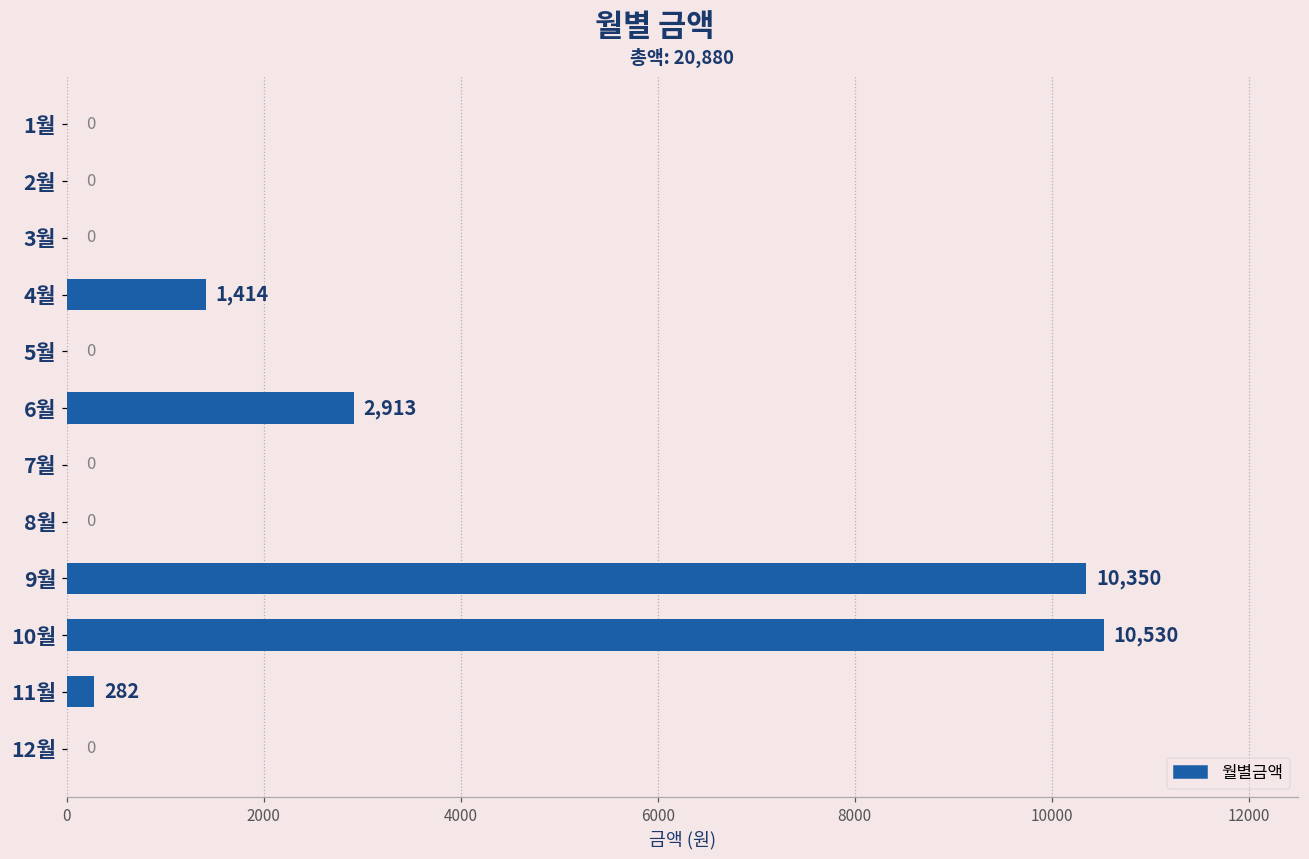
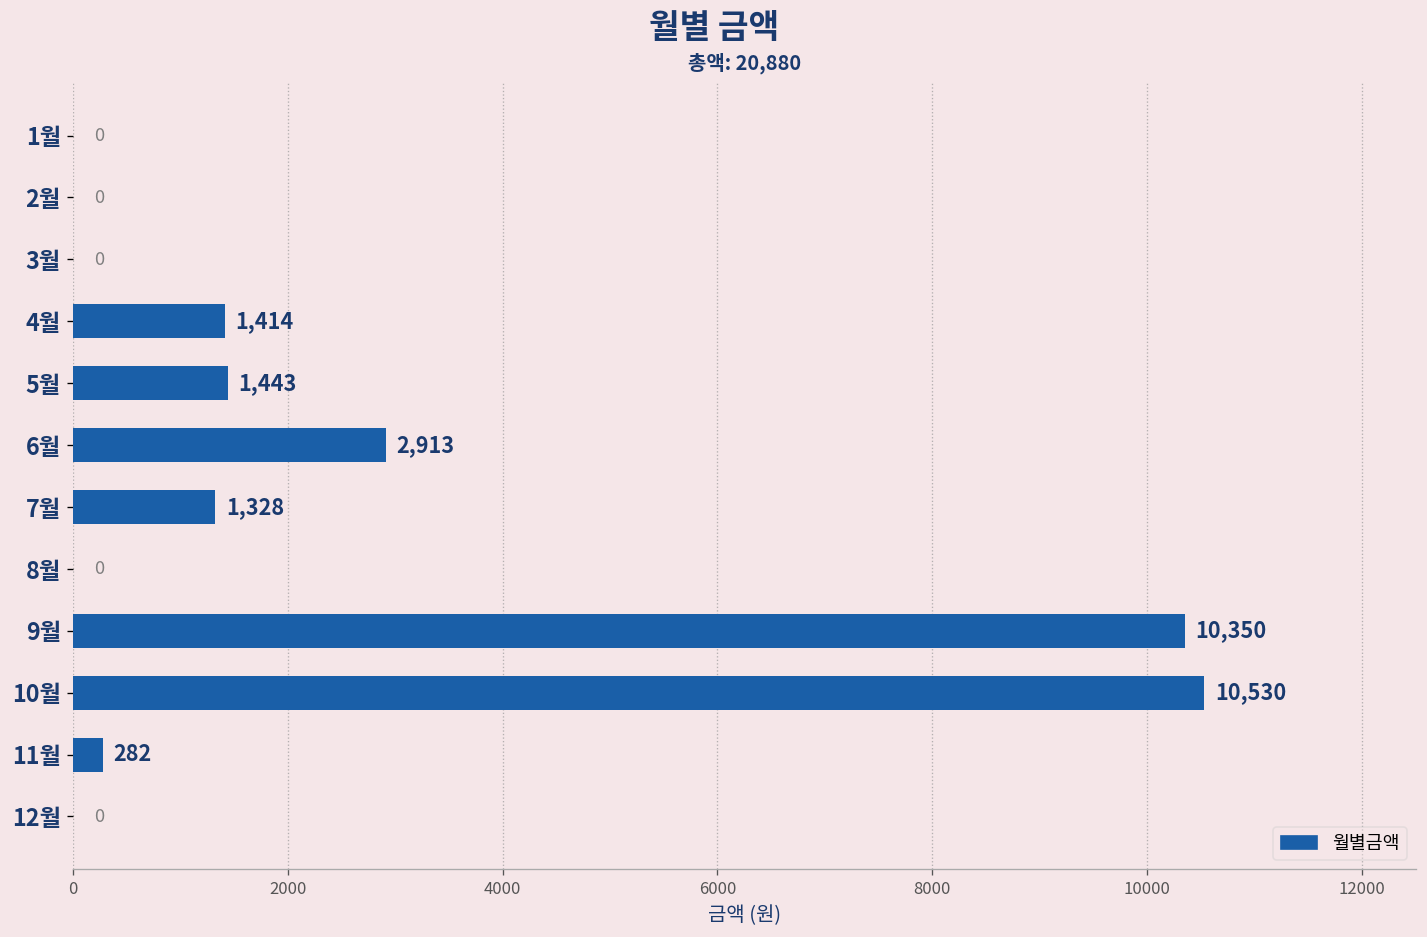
5월: 0 -> 1,443
7월: 0 -> 1,328
